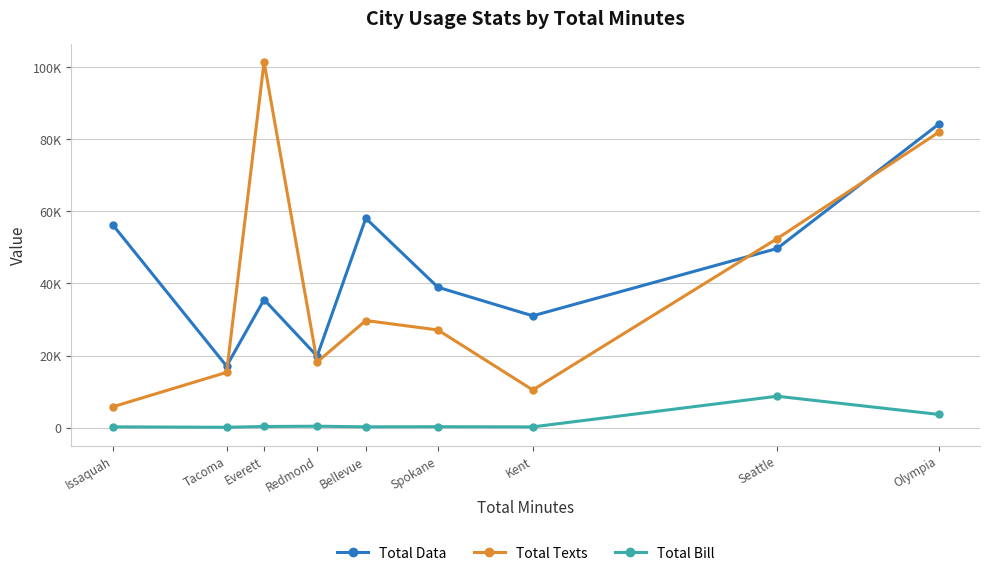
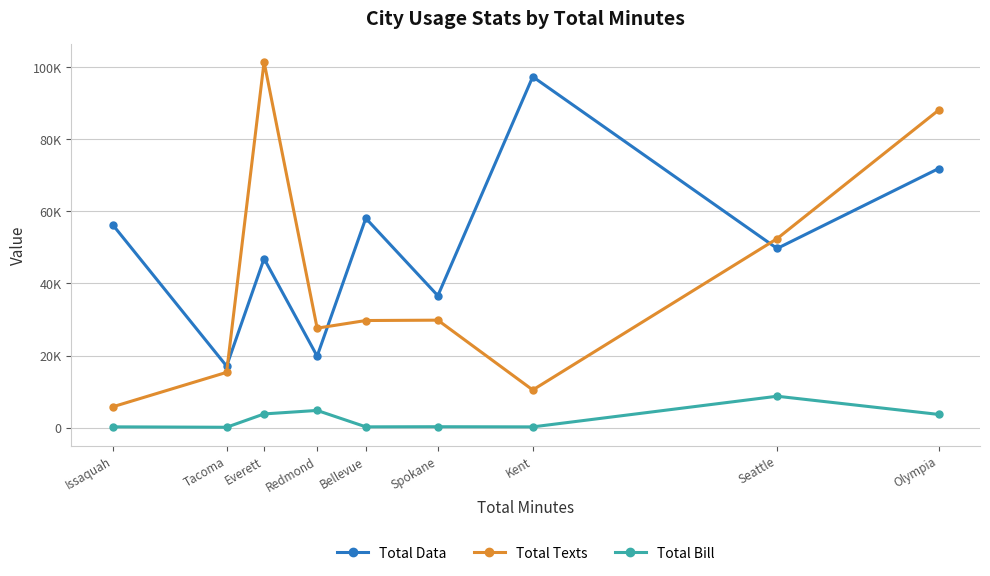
Total Data, Everett: 36000 -> 47000
Total Bill, Everett: 0 -> 4000
Total Texts, Redmond: 18000 -> 28000
Total Bill, Redmond: 0 -> 5000
Total Data, Spokane: 39000 -> 37000
Total Texts, Spokane: 27000 -> 30000
Total Data, Kent: 31000 -> 97000
Total Data, Olympia: 84000 -> 72000
Total Texts, Olympia: 82000 -> 88000
